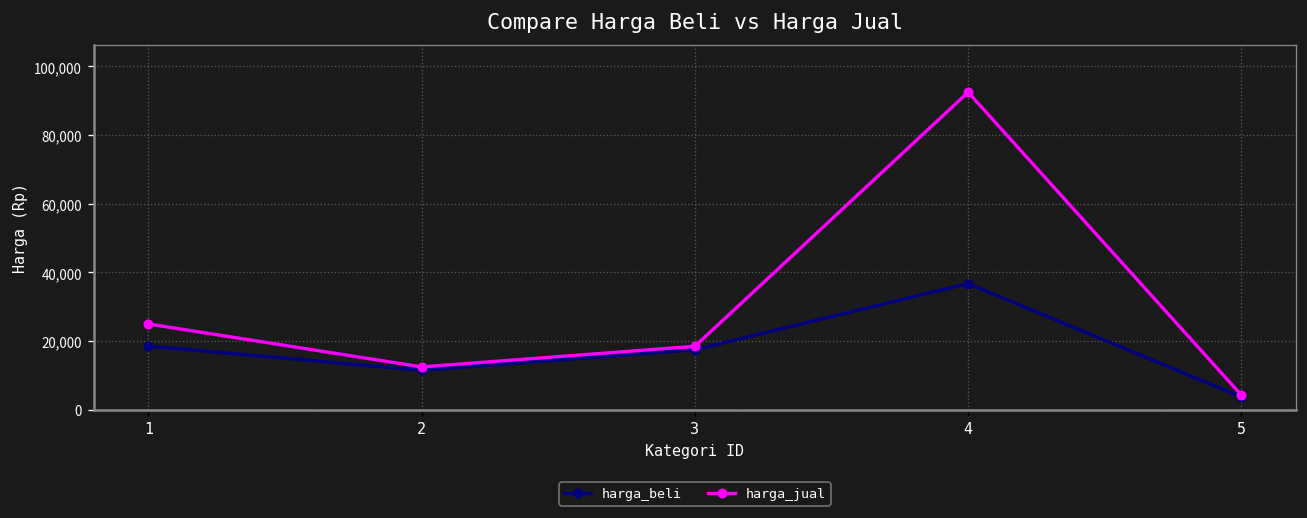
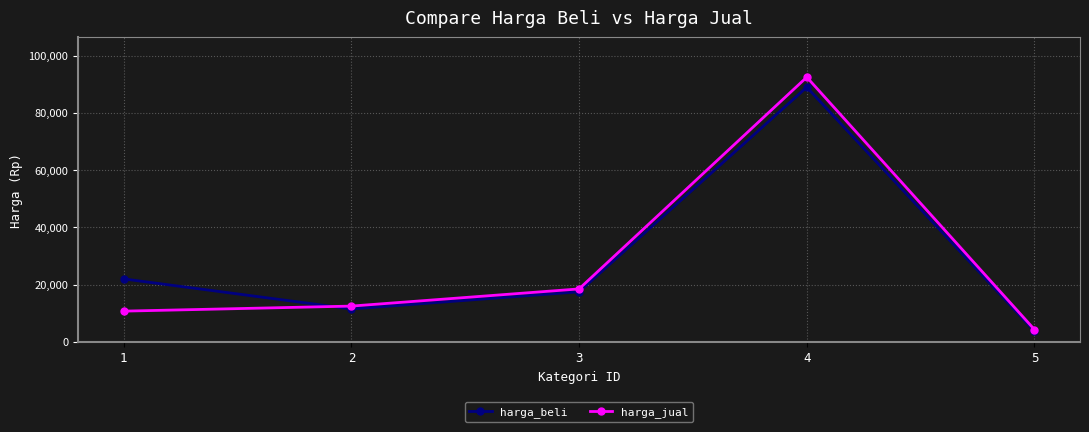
harga_beli, 1: 19,000 -> 22,000
harga_jual, 1: 25,000 -> 11,000
harga_beli, 4: 37,000 -> 89,000
